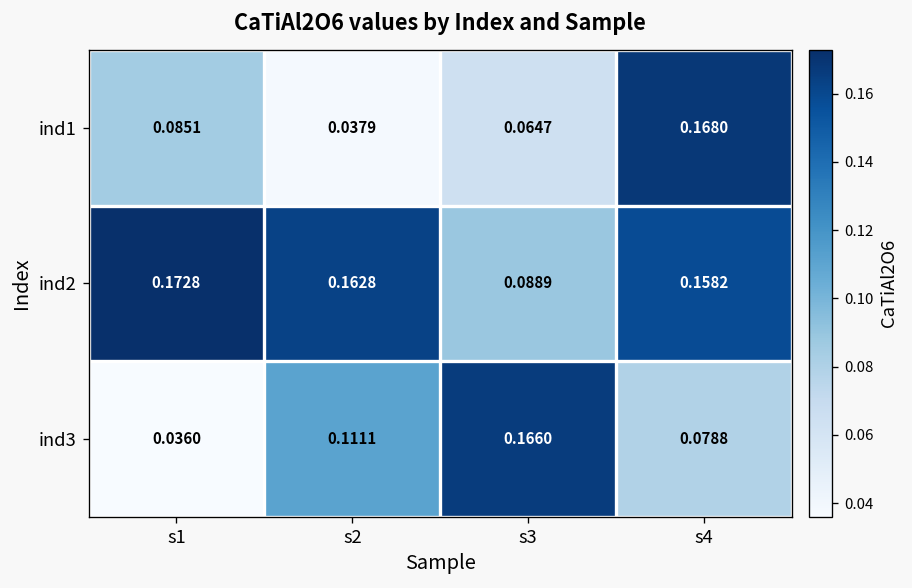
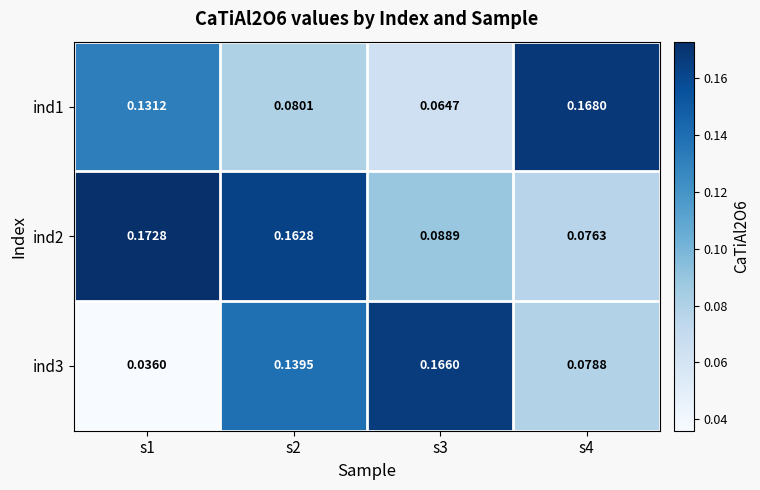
ind1, s1: 0.0851 -> 0.1312
ind1, s2: 0.0379 -> 0.0801
ind2, s4: 0.1582 -> 0.0763
ind3, s2: 0.1111 -> 0.1395
